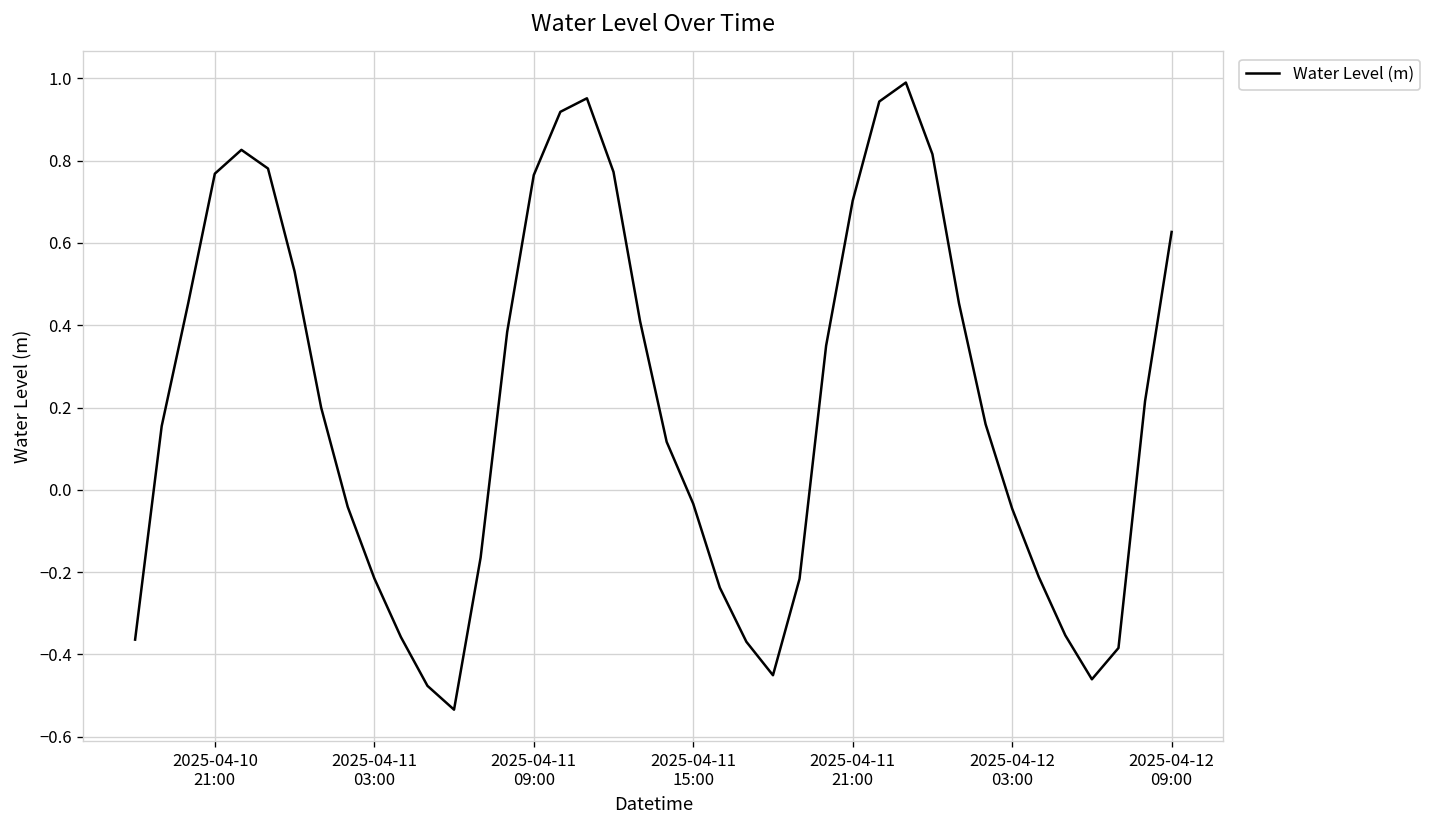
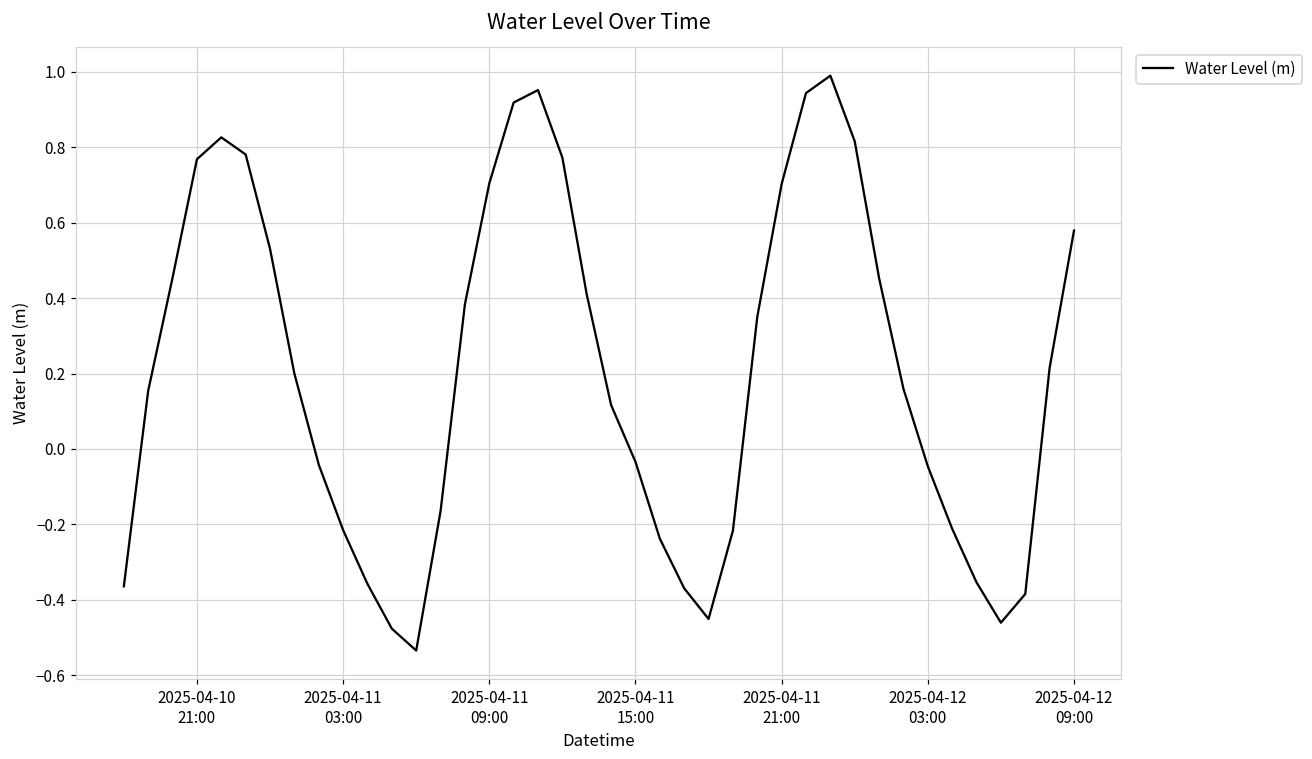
2025-04-11 09:00: 0.76 -> 0.70
2025-04-12 09:00: 0.63 -> 0.58
